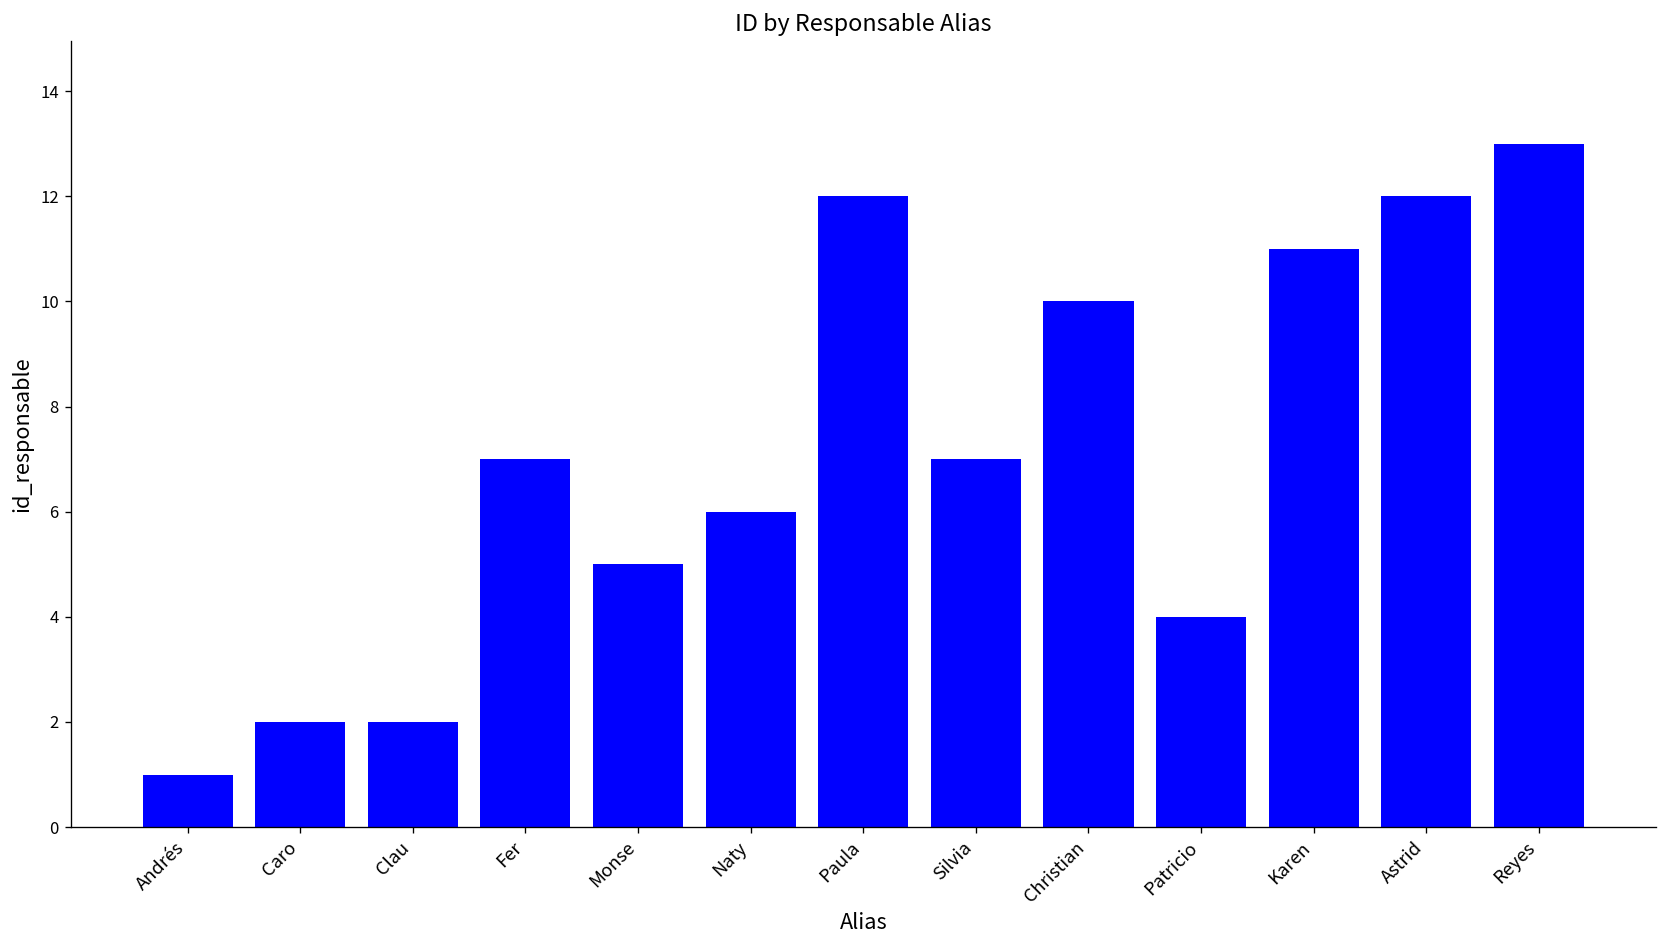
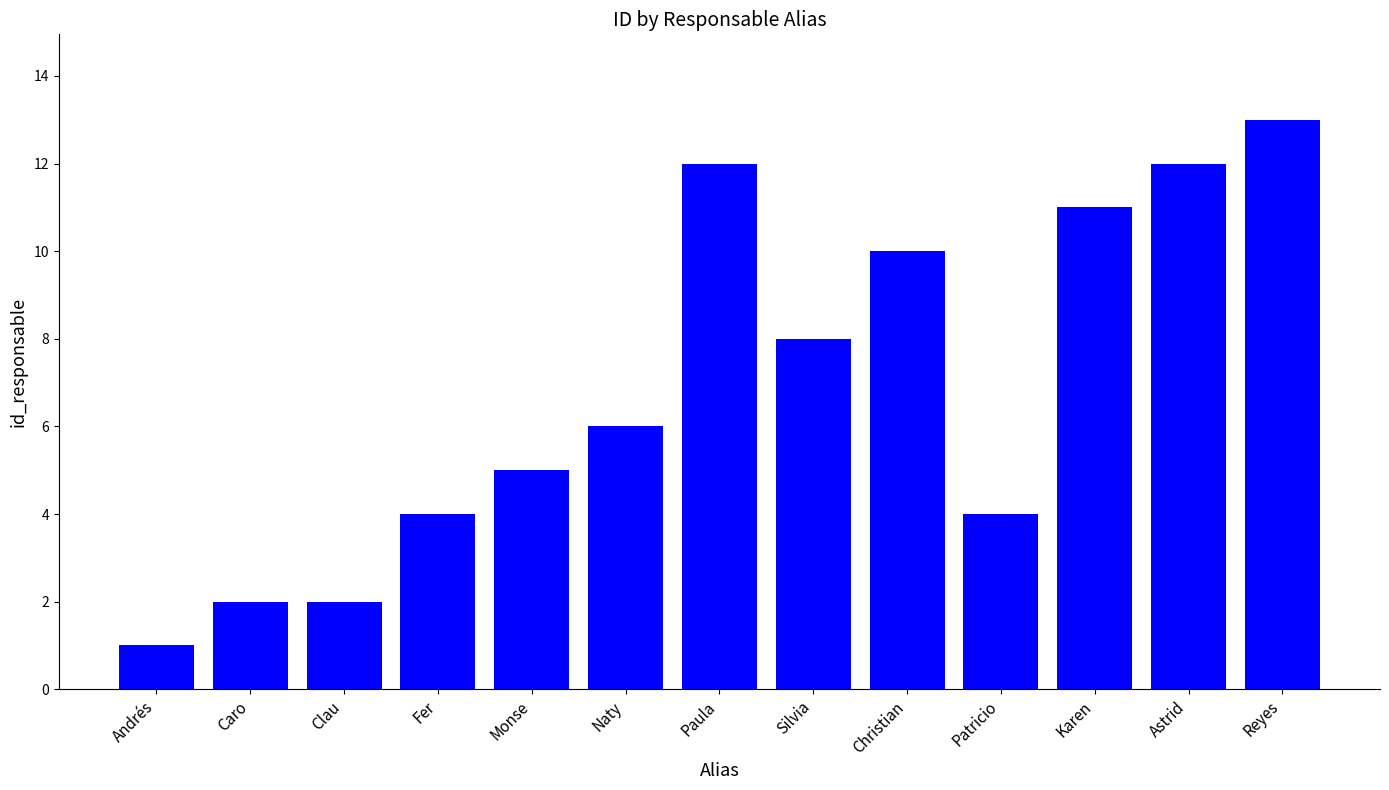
Fer: 7 -> 4
Silvia: 7 -> 8
